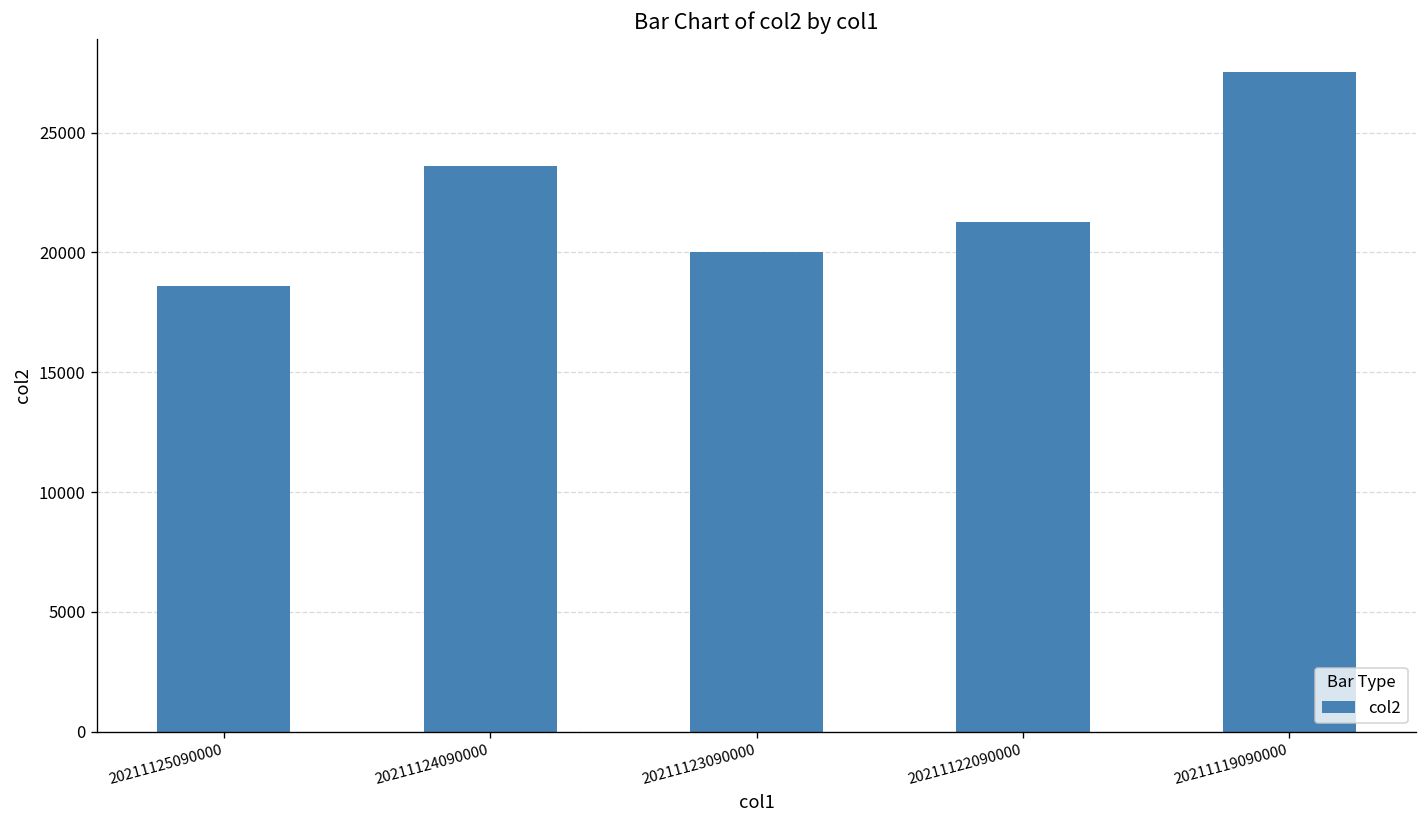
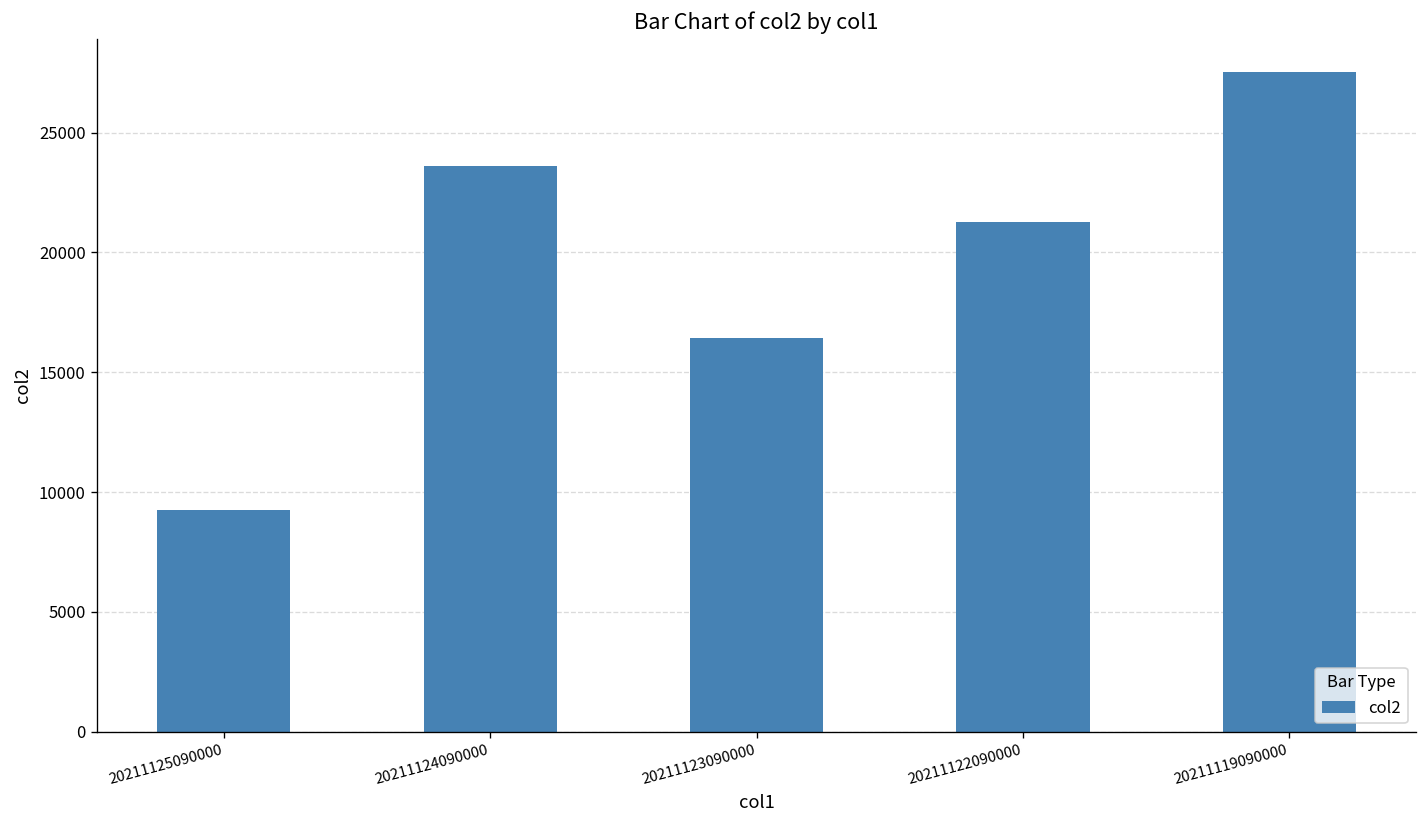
20211125090000: 18600 -> 9300
20211123090000: 20000 -> 16400
